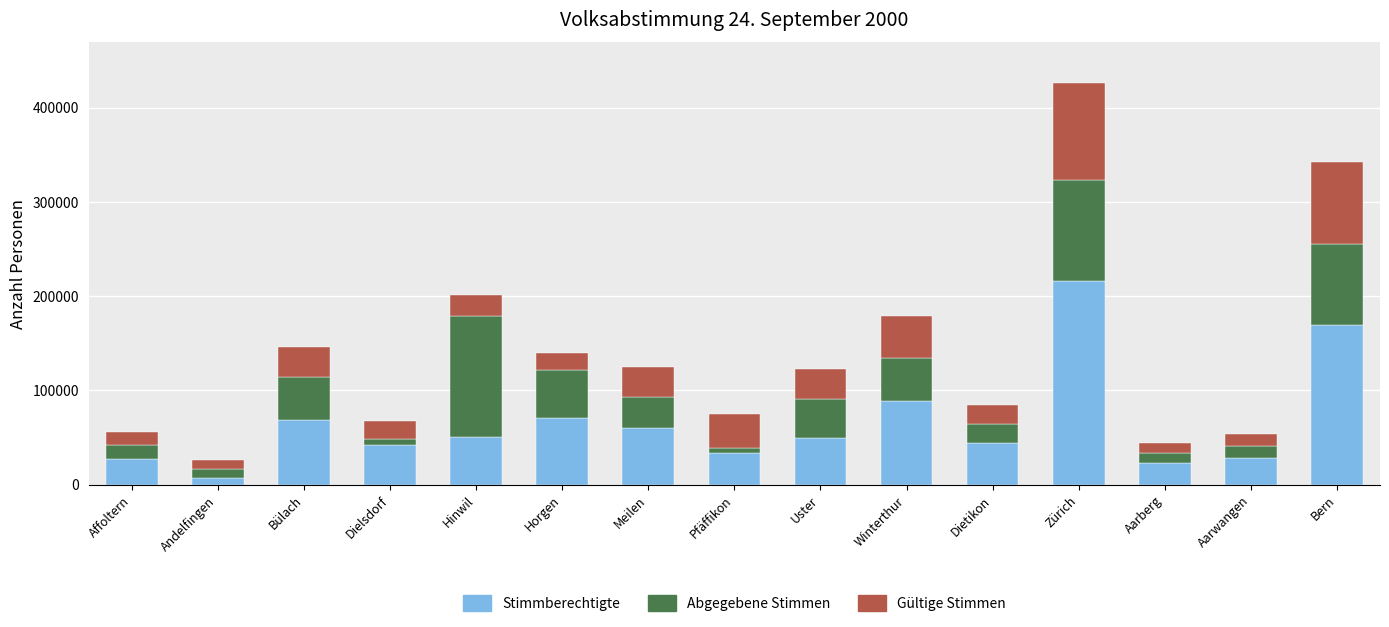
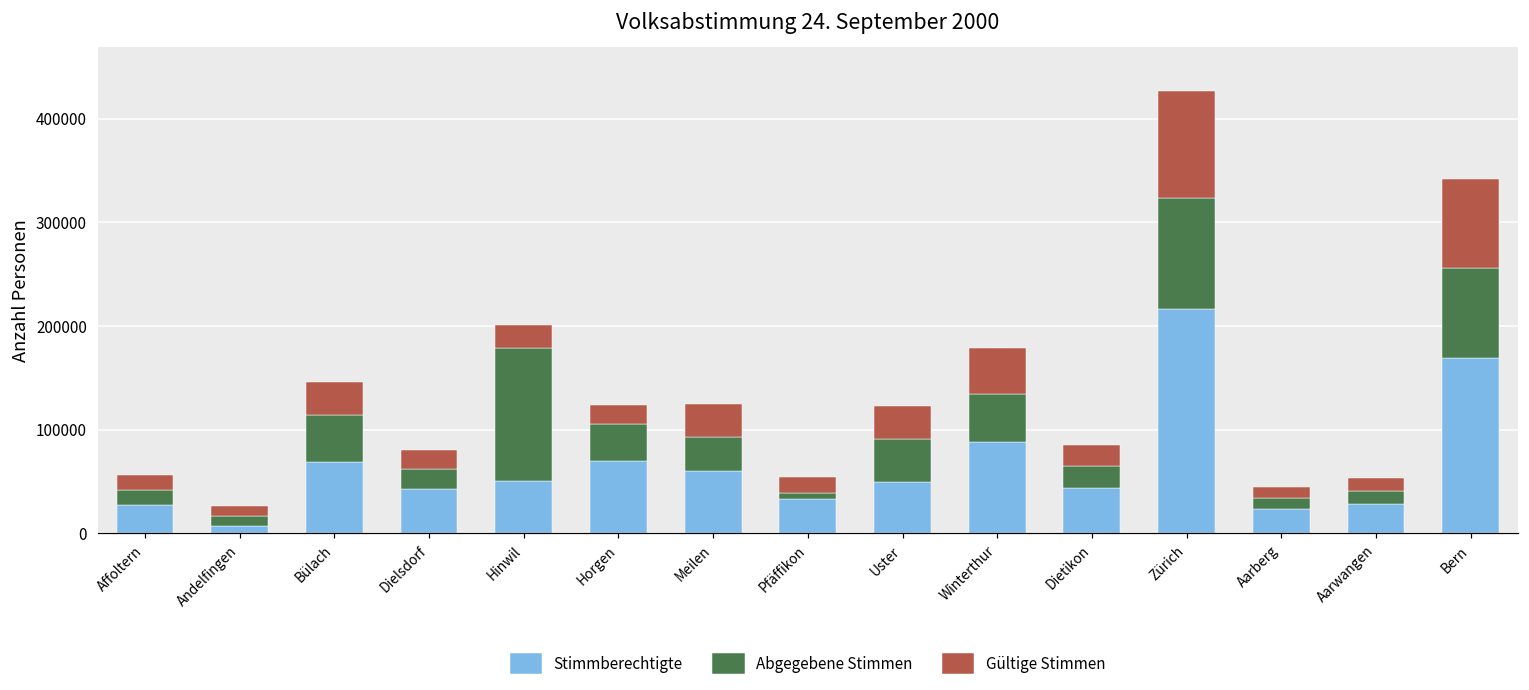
Abgegebene Stimmen, Dielsdorf: 10000 -> 20000
Abgegebene Stimmen, Horgen: 50000 -> 40000
Gültige Stimmen, Pfäffikon: 40000 -> 20000
